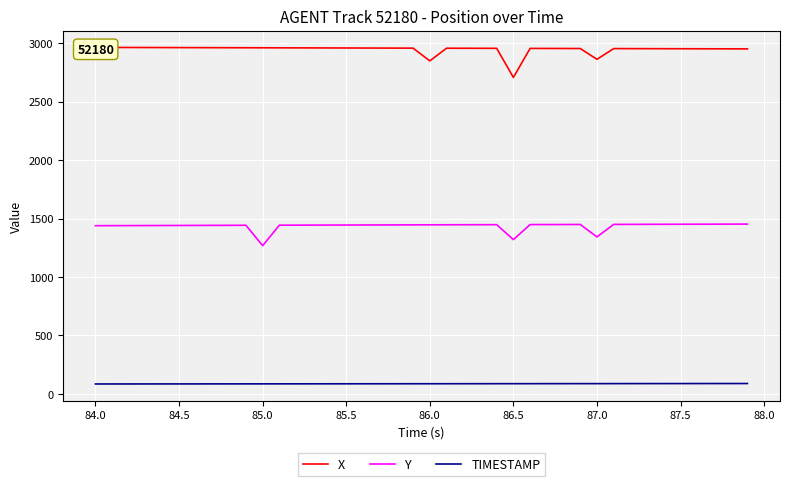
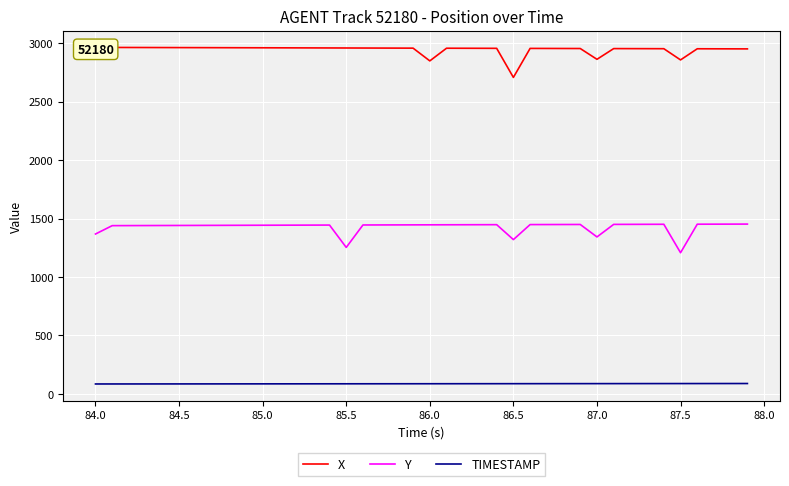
Y, 84.0: 1440 -> 1370
Y, 85.0: 1270 -> 1440
Y, 85.5: 1440 -> 1250
X, 87.5: 2950 -> 2860
Y, 87.5: 1450 -> 1210
